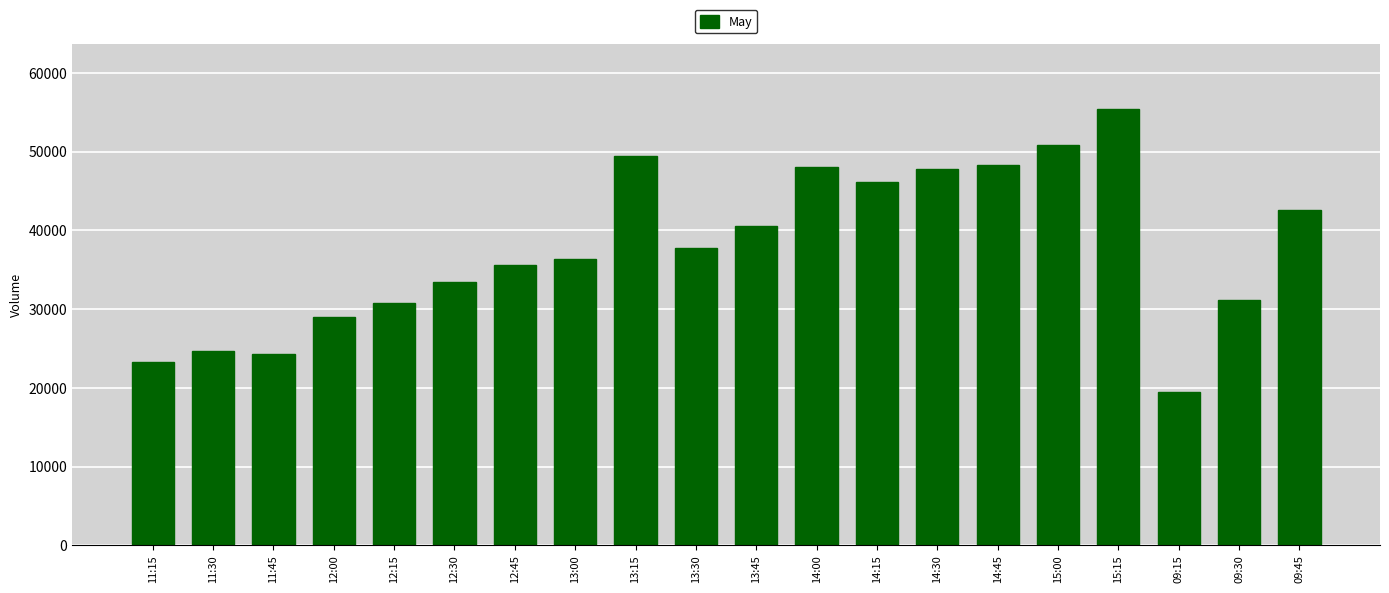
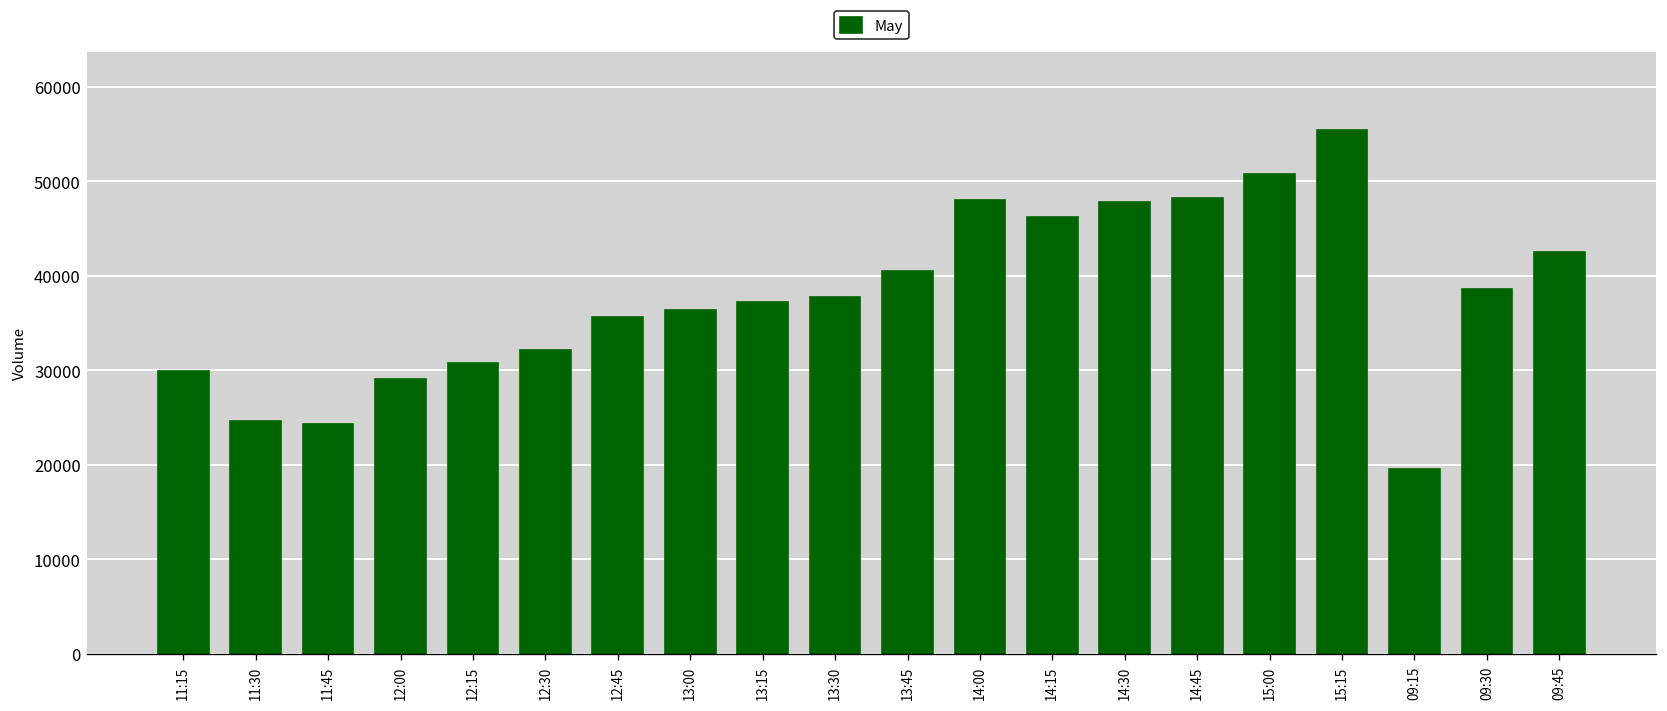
11:15: 23000 -> 30000
12:30: 33000 -> 32000
13:15: 49000 -> 37000
09:30: 31000 -> 39000
